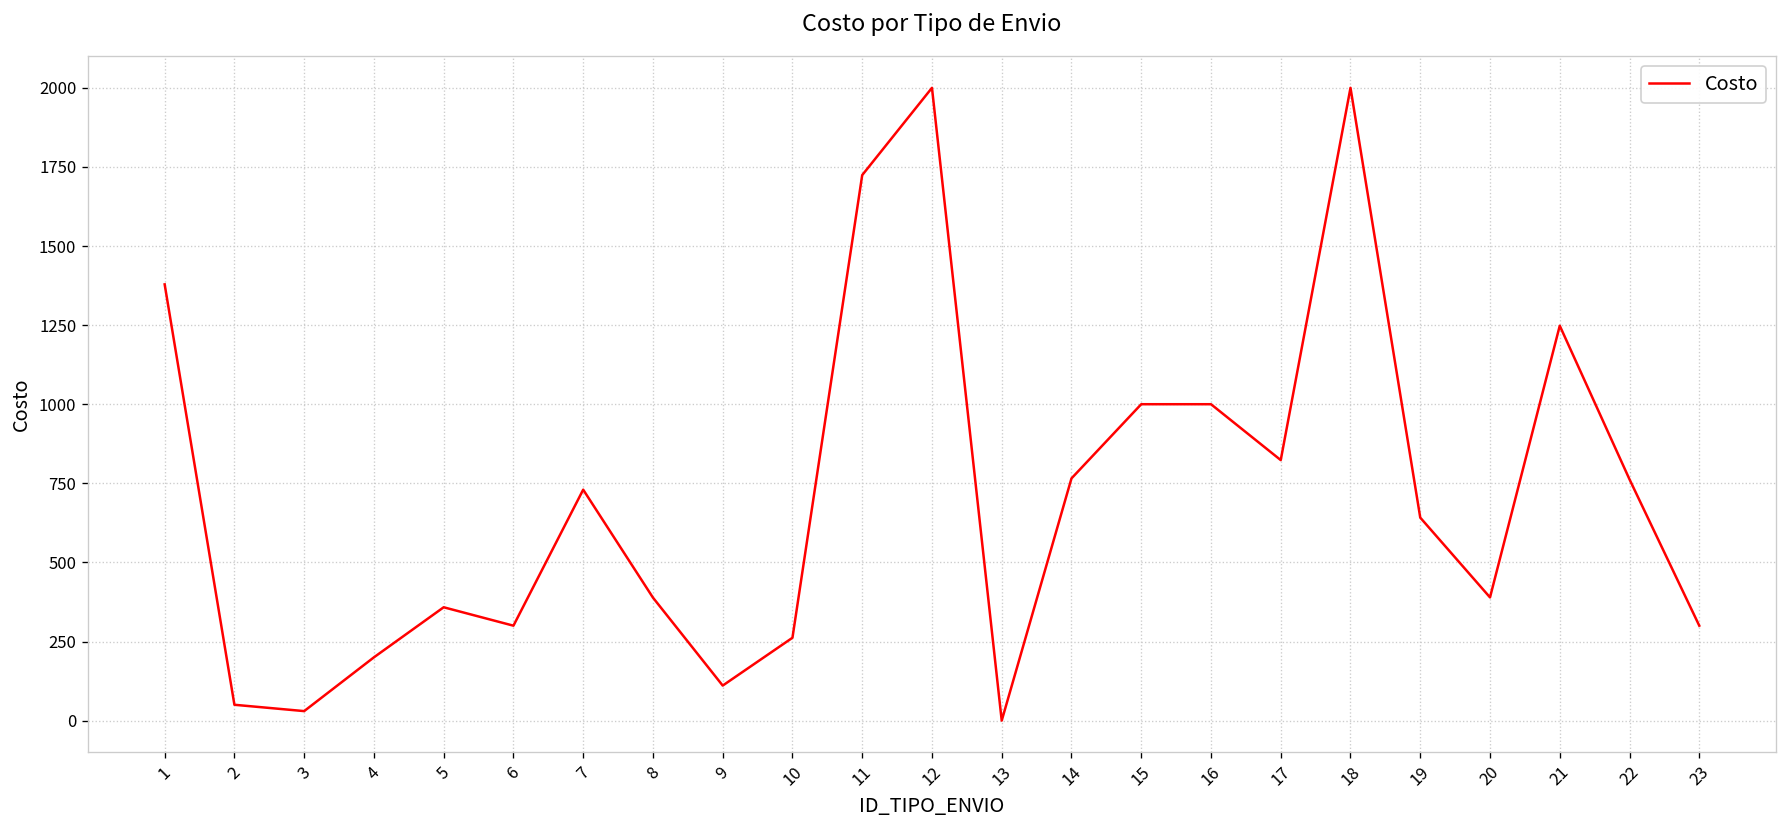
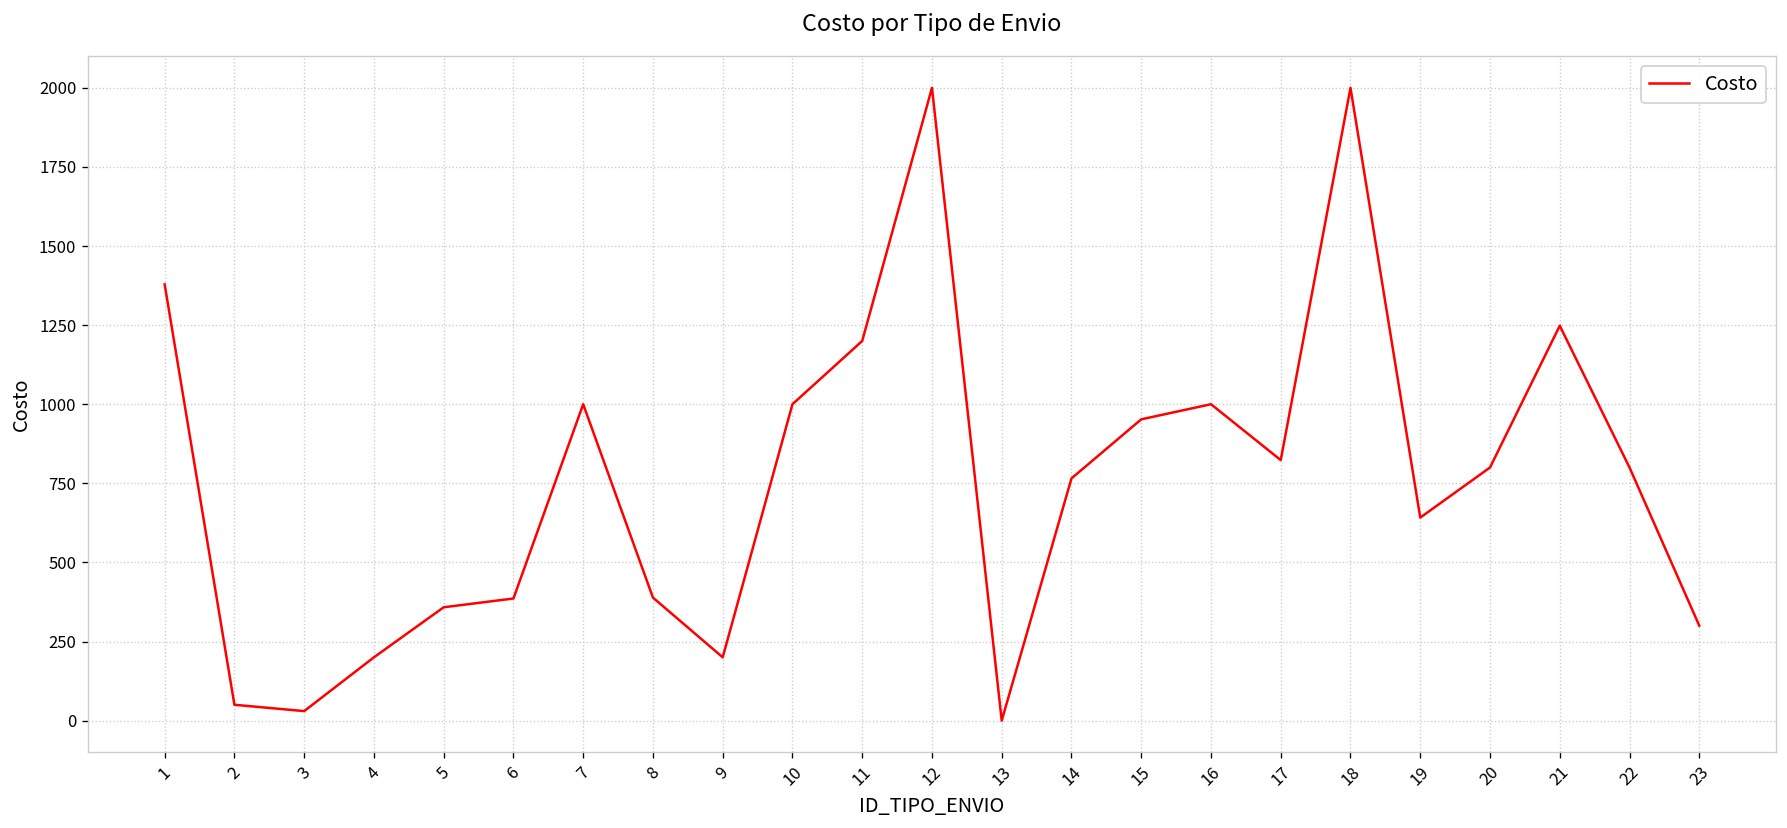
6: 300 -> 390
7: 730 -> 1000
9: 110 -> 200
10: 260 -> 1000
11: 1720 -> 1200
15: 1000 -> 950
20: 390 -> 800
22: 760 -> 800
